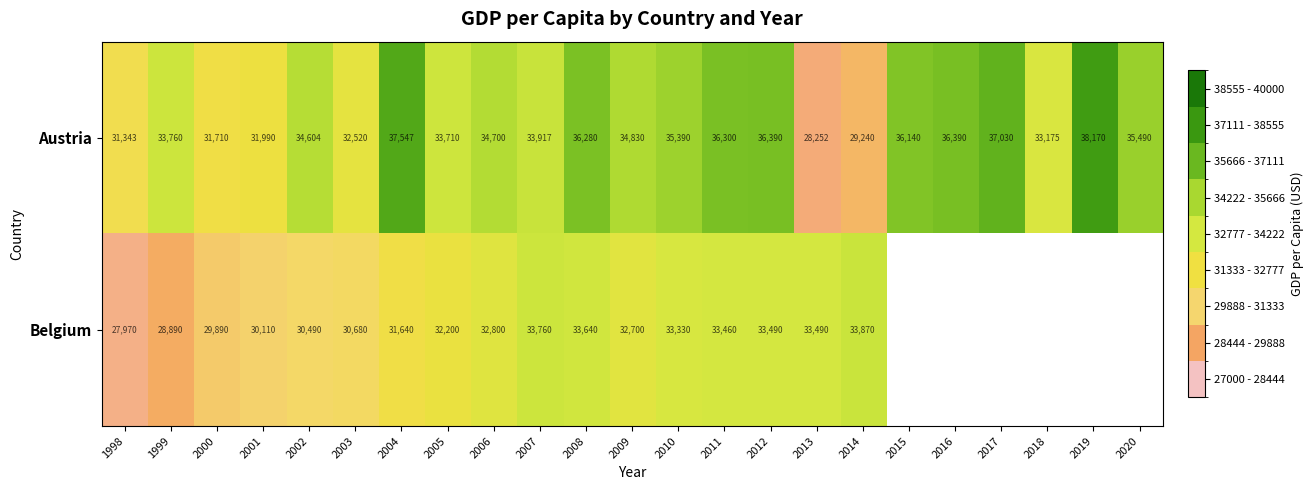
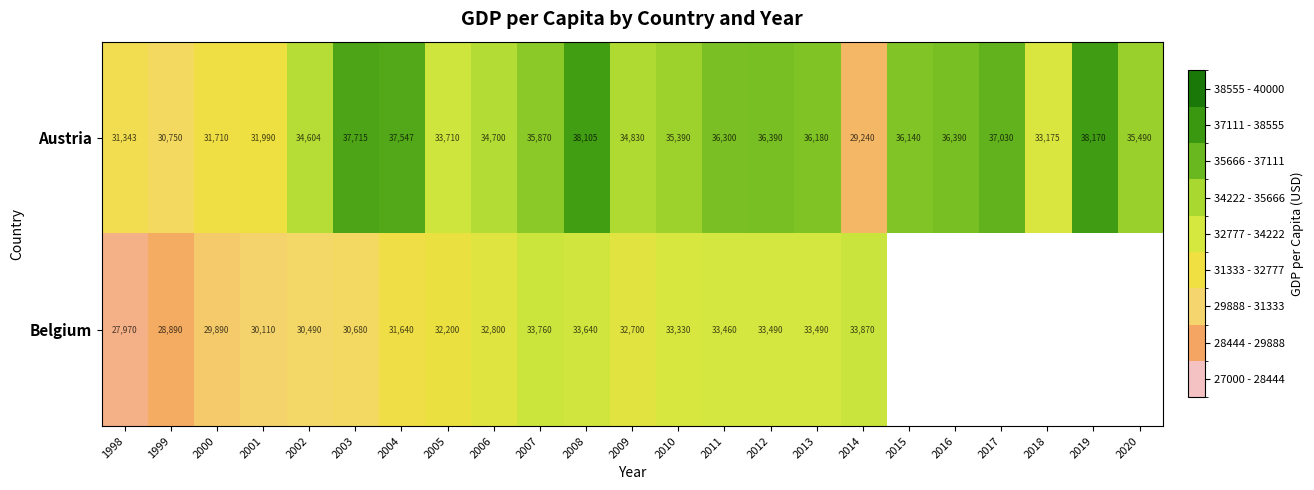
Austria, 1999: 33,760 -> 30,750
Austria, 2003: 32,520 -> 37,715
Austria, 2007: 33,917 -> 35,870
Austria, 2008: 36,280 -> 38,105
Austria, 2013: 28,252 -> 36,180
